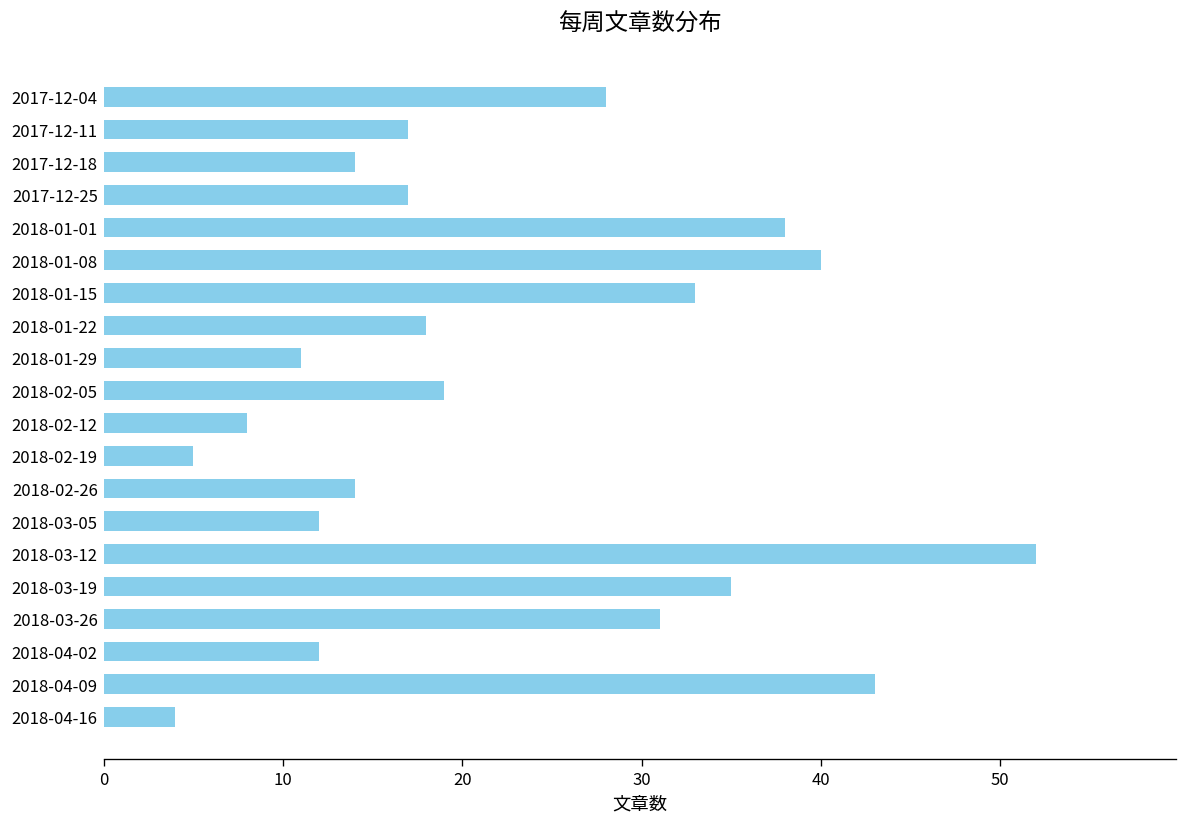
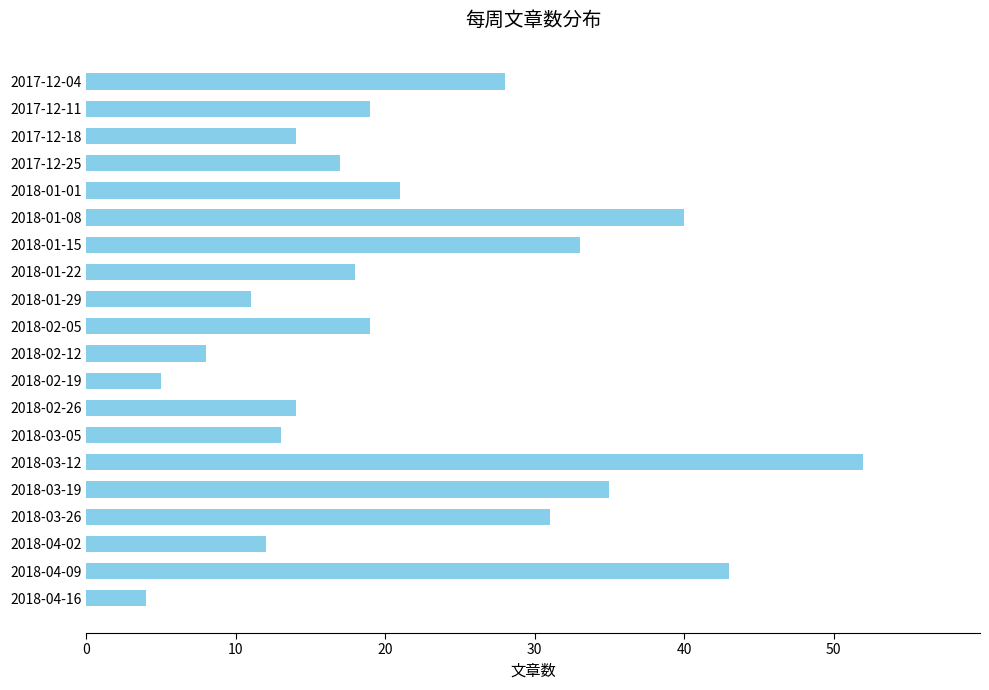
2017-12-11: 17 -> 19
2018-01-01: 38 -> 21
2018-03-05: 12 -> 13
